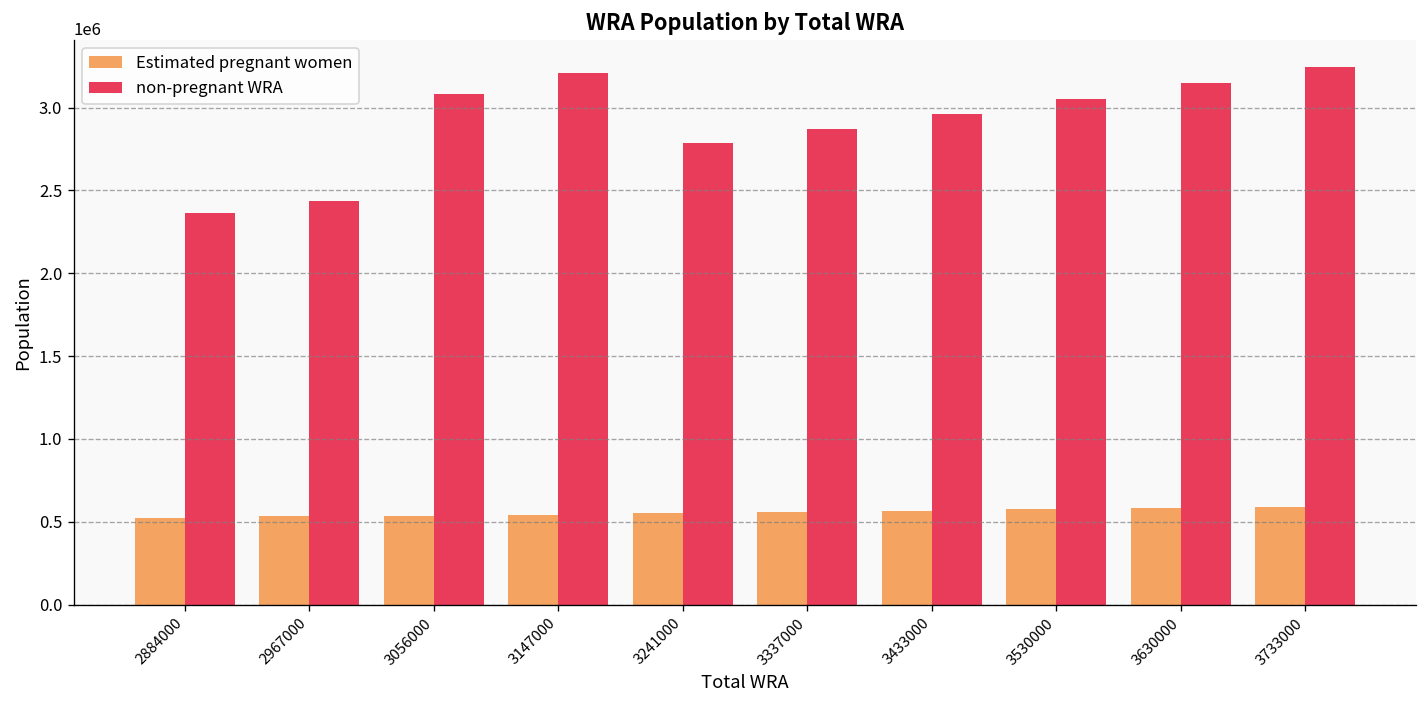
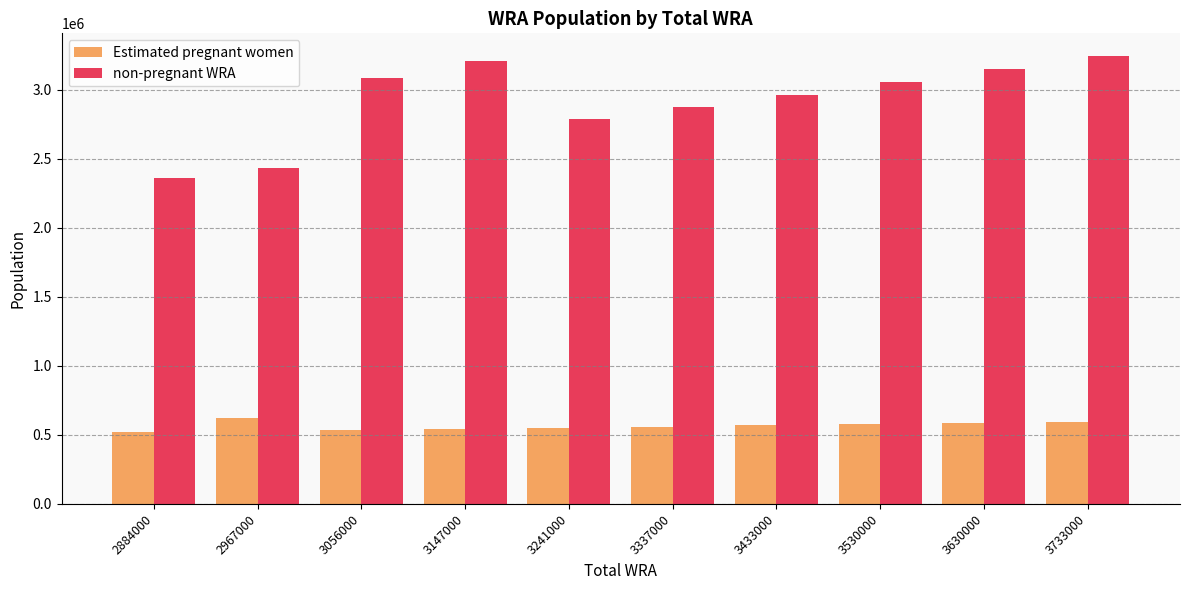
Estimated pregnant women, 2967000: 530000 -> 620000
